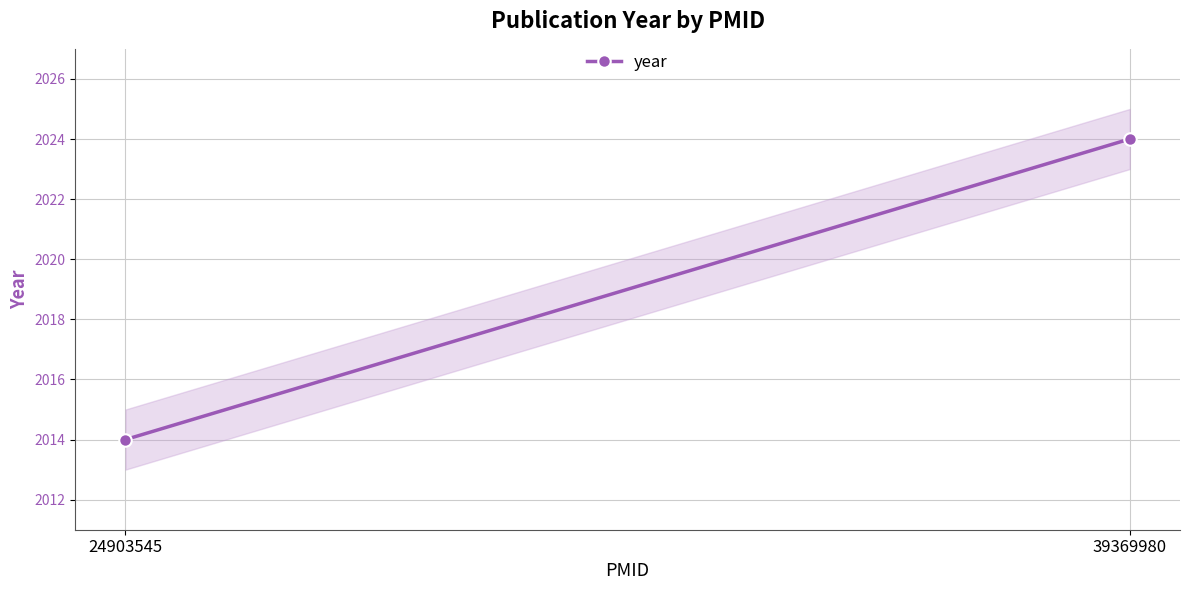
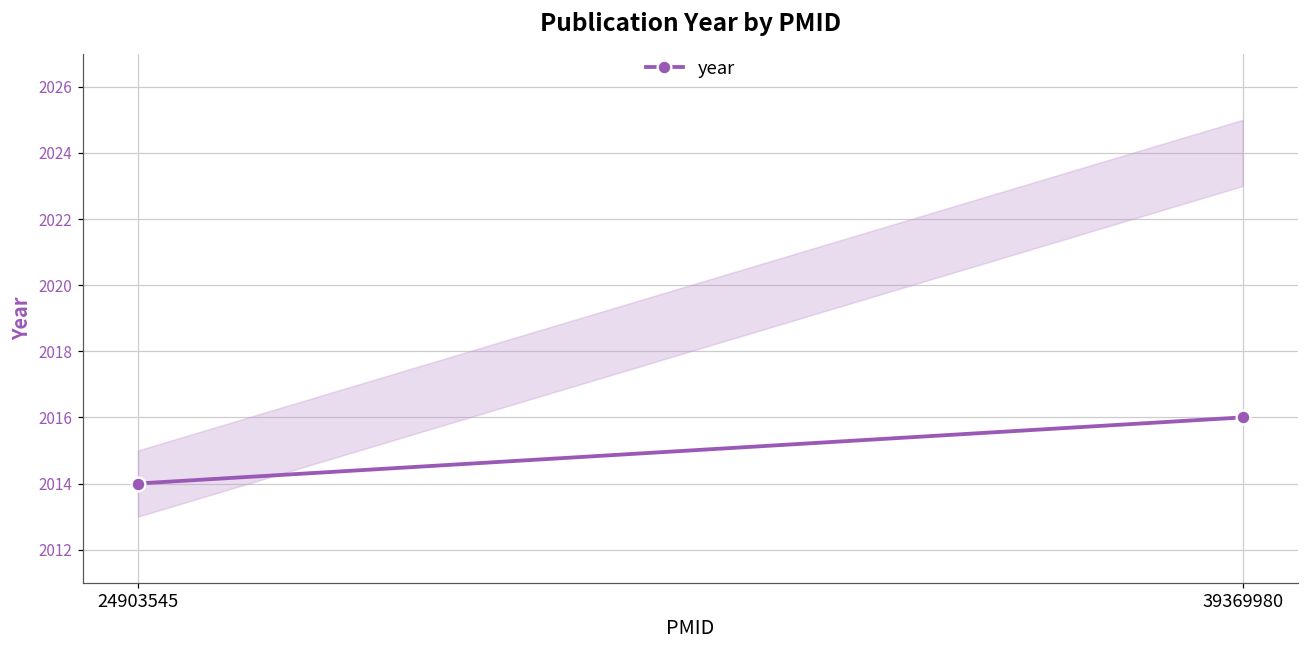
year, 39369980: 2024 -> 2016
